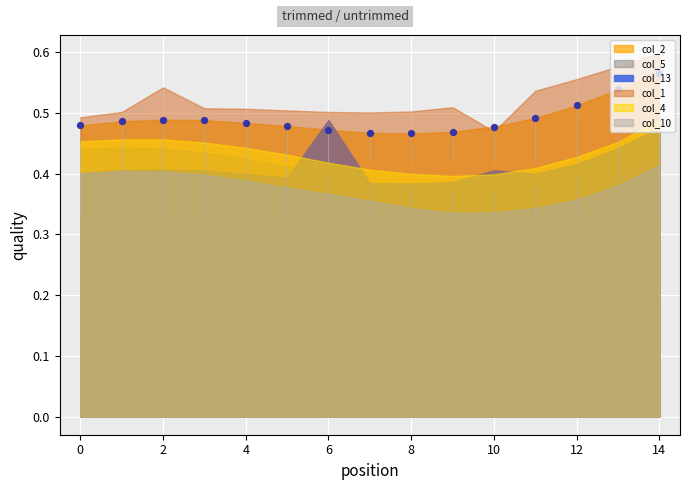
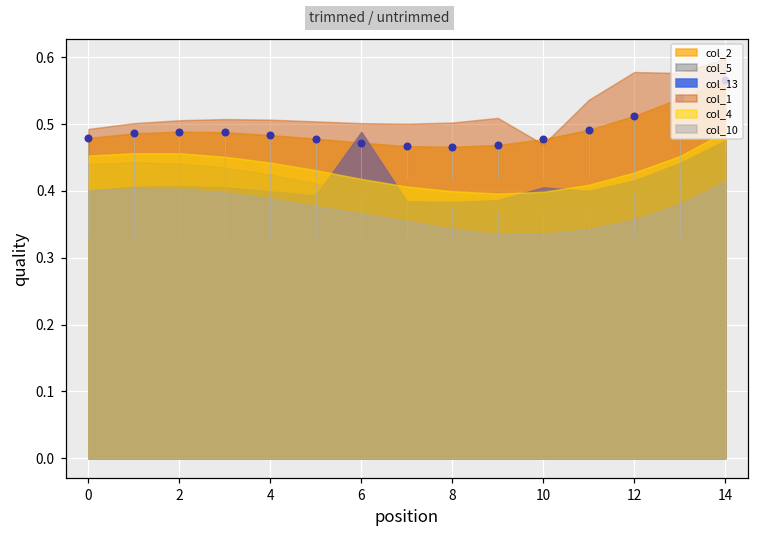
col_1, 2: 0.54 -> 0.51
col_1, 12: 0.56 -> 0.58
